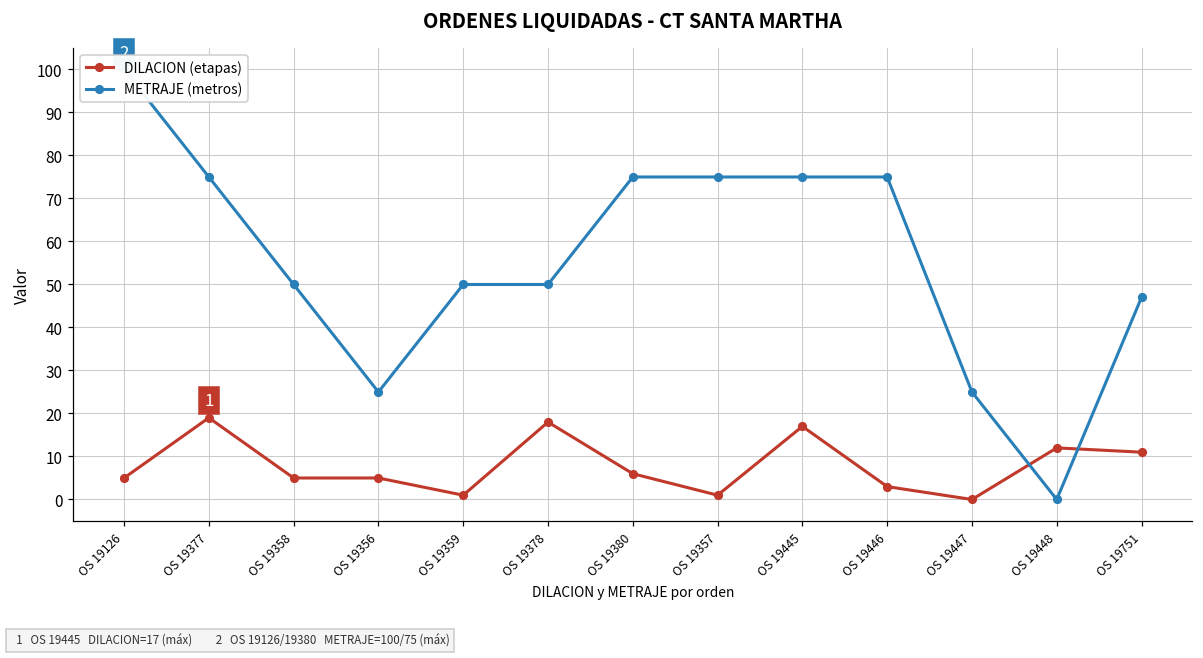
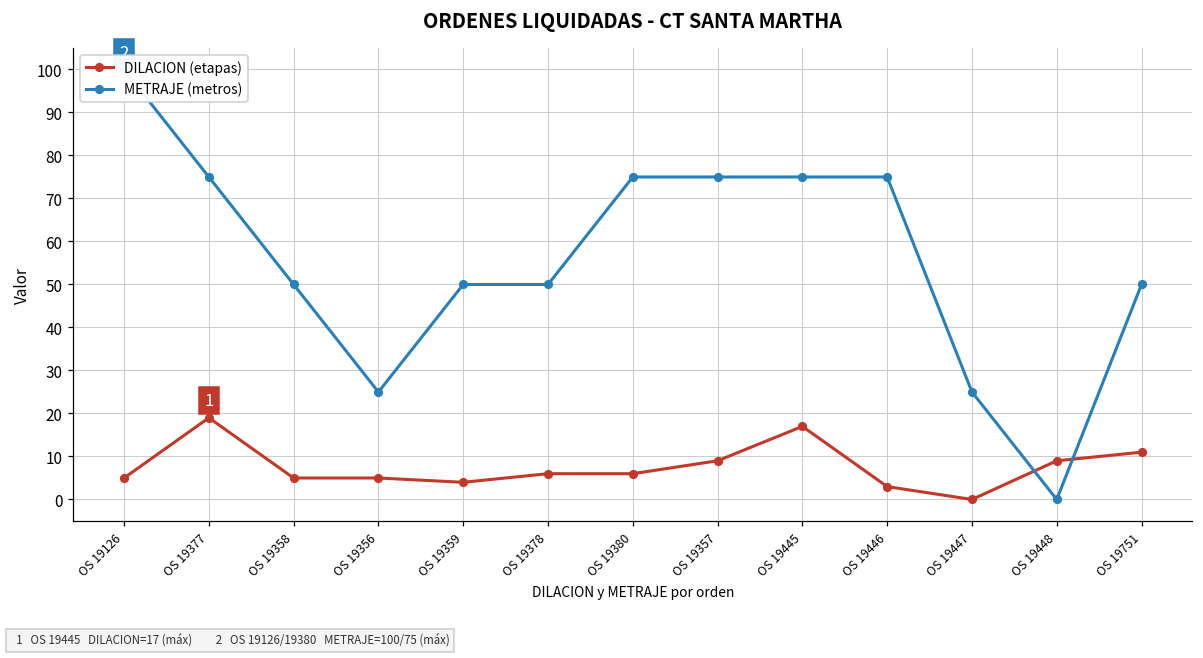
DILACION (etapas), OS 19359: 1 -> 4
DILACION (etapas), OS 19378: 18 -> 6
DILACION (etapas), OS 19357: 1 -> 9
DILACION (etapas), OS 19448: 12 -> 9
METRAJE (metros), OS 19751: 47 -> 50
